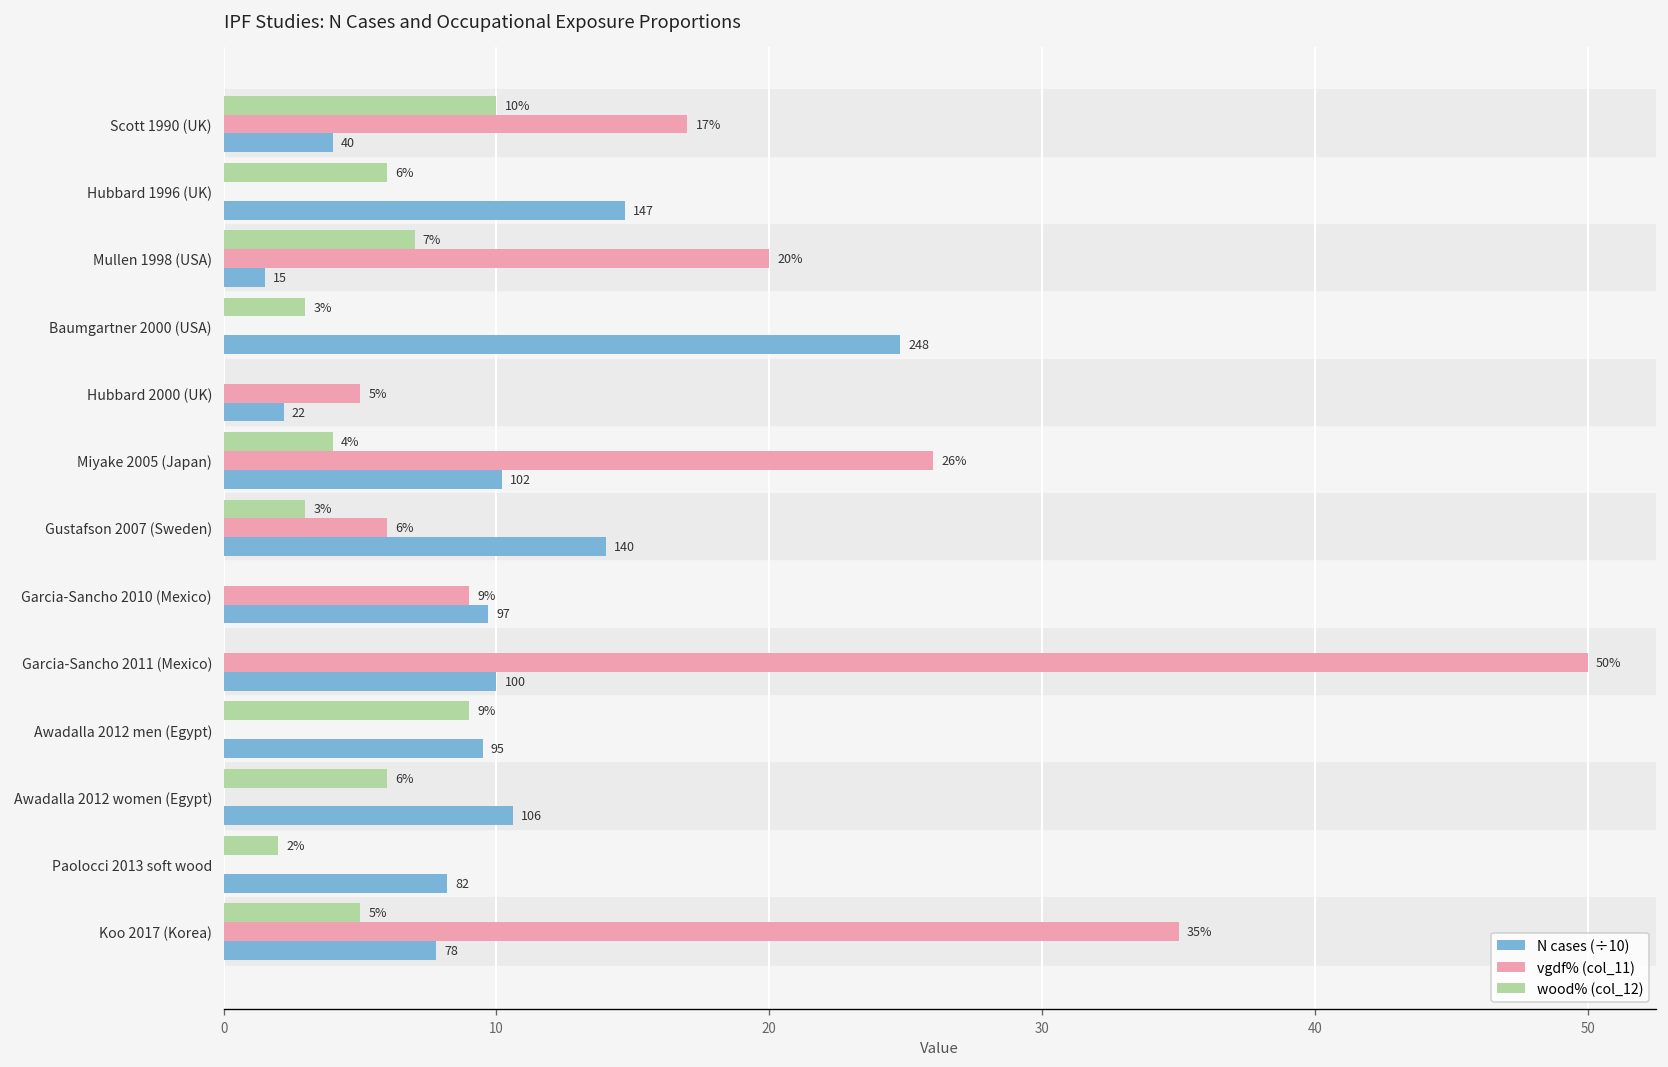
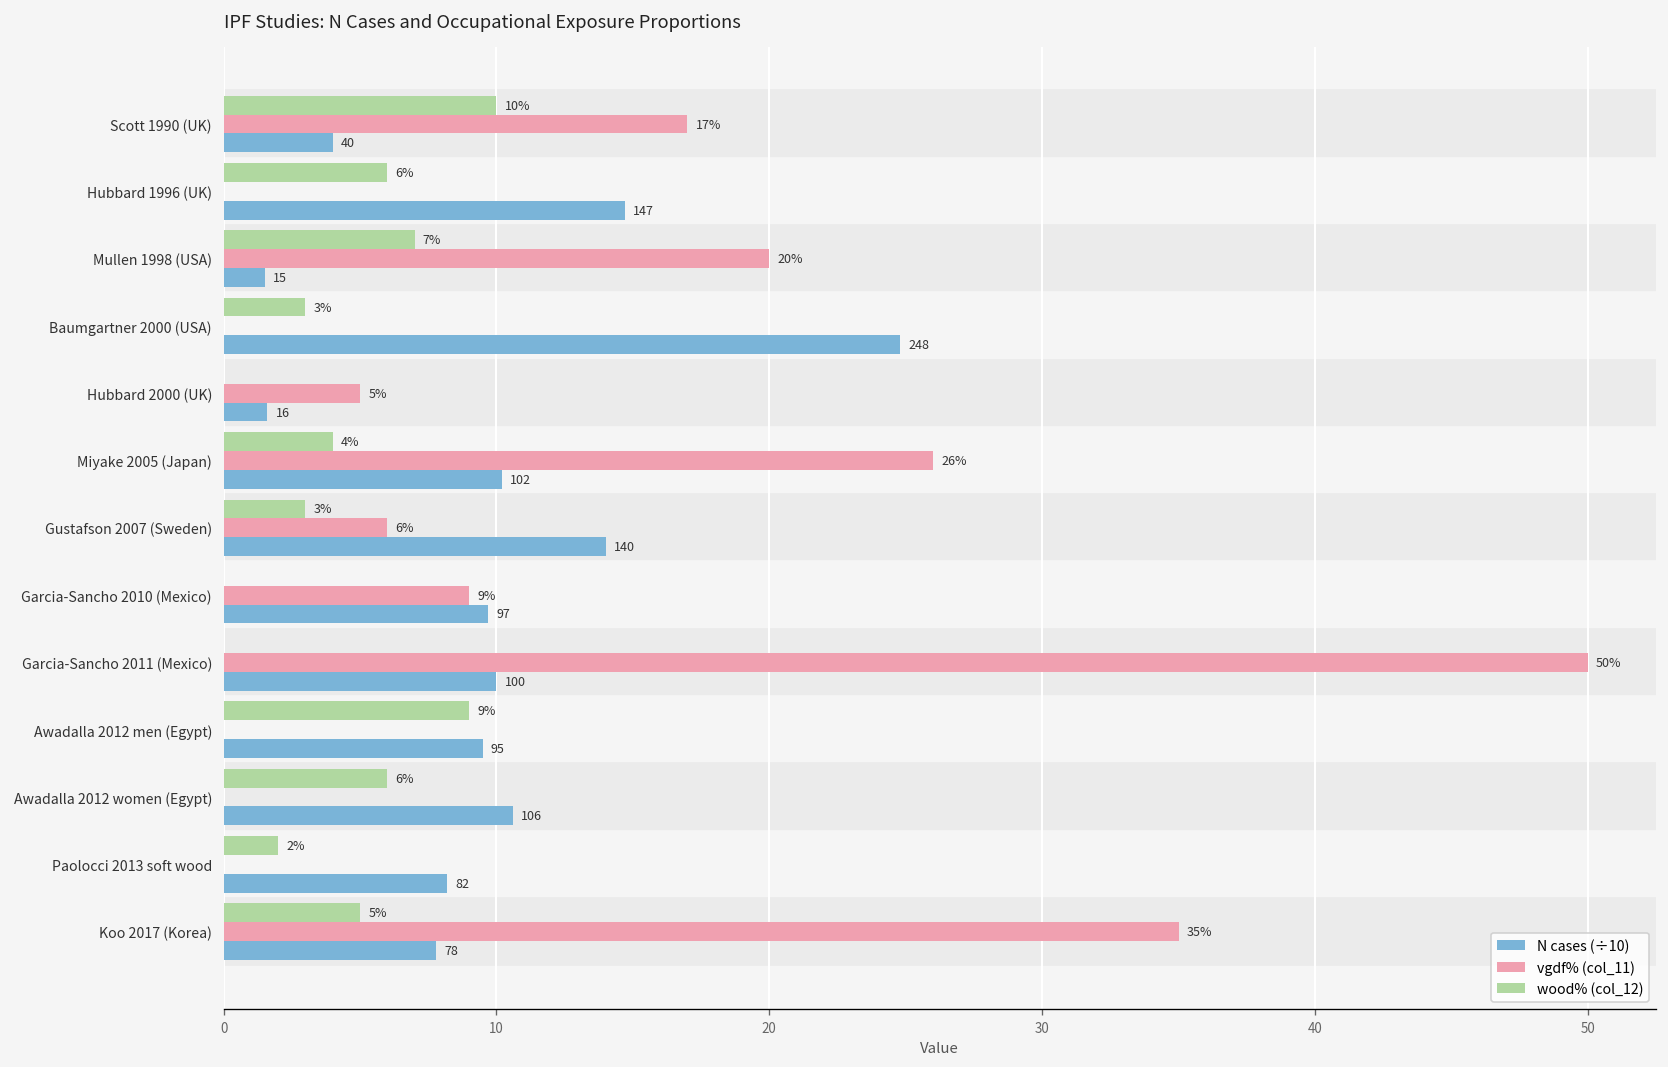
N cases (÷10), Hubbard 2000 (UK): 22 -> 16
